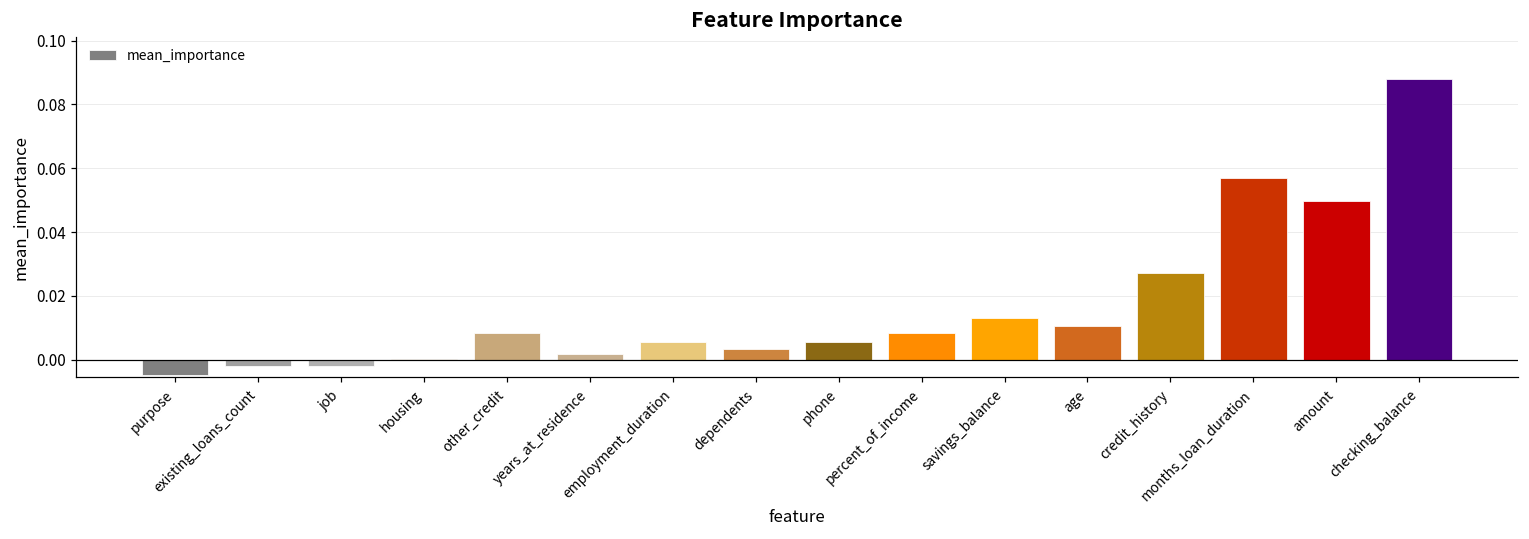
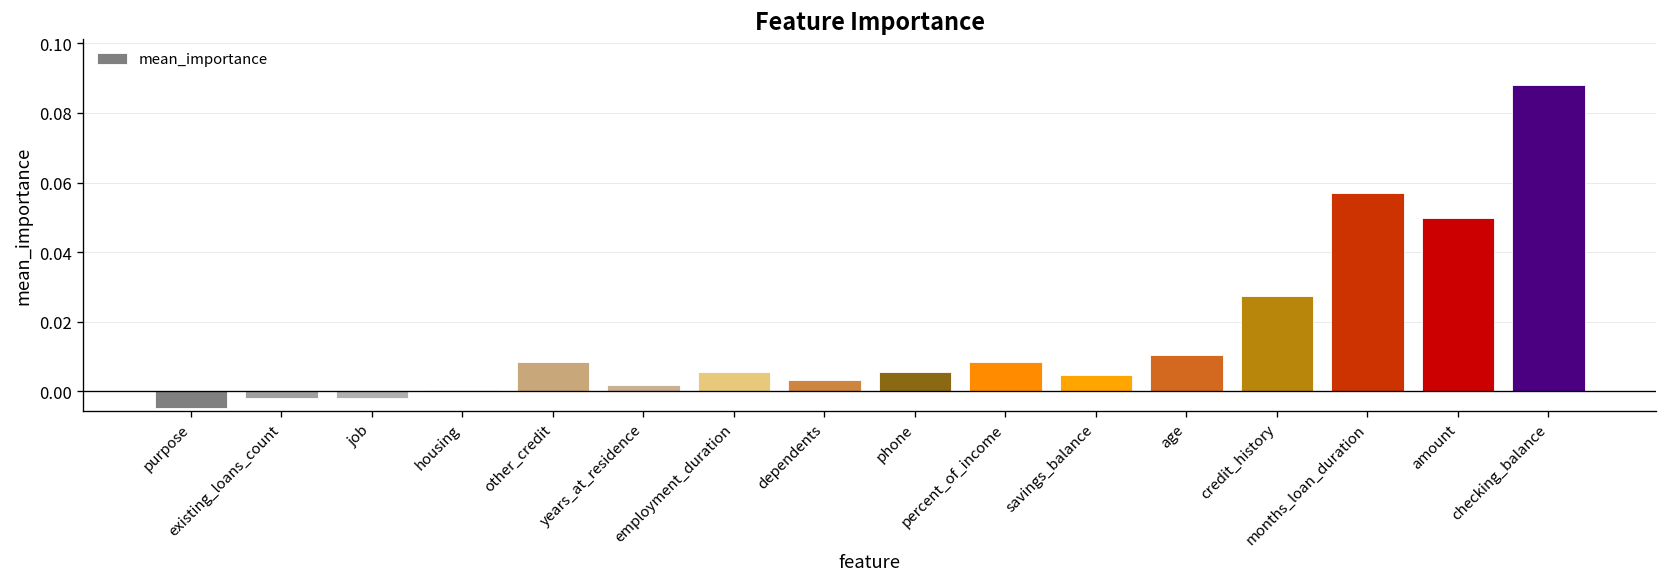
savings_balance: 0.013 -> 0.005
